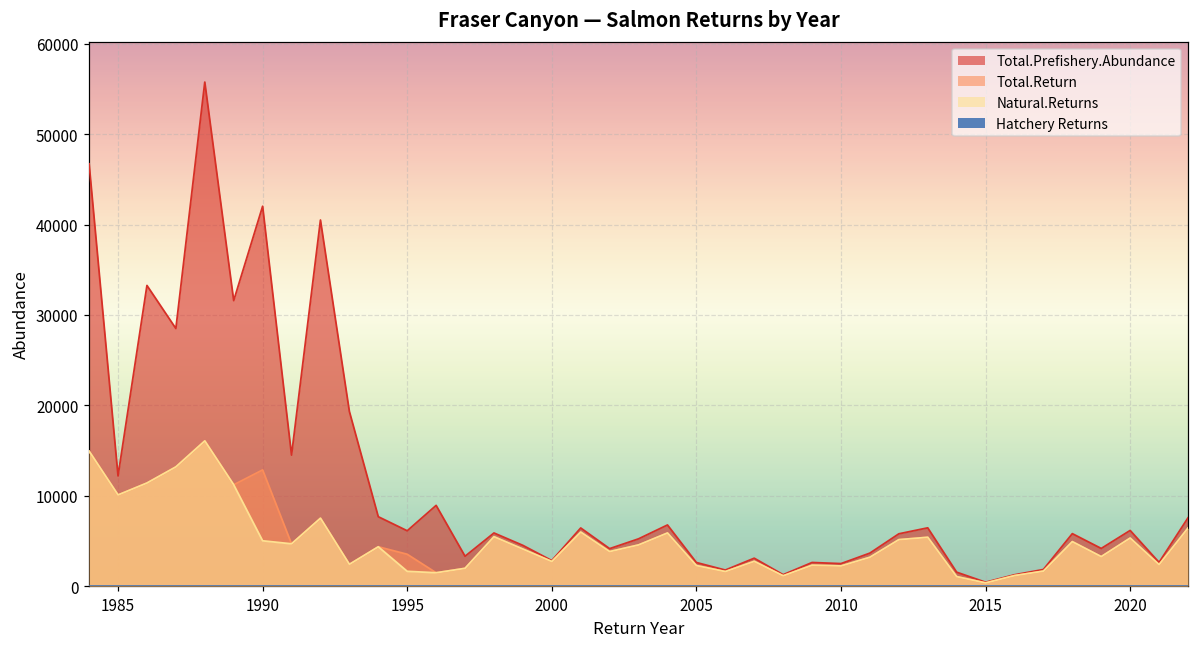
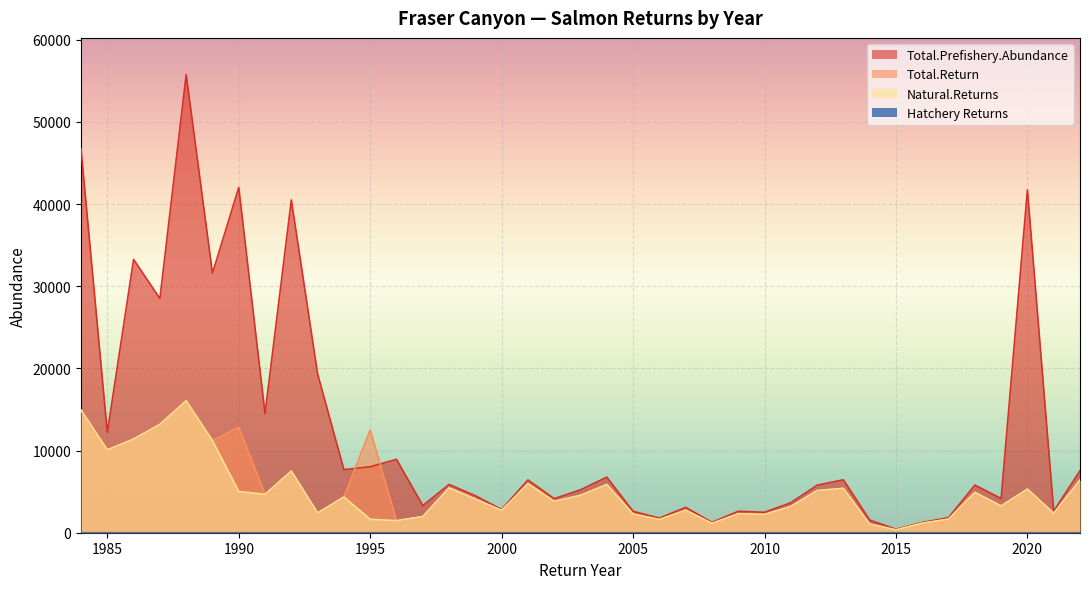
Total.Prefishery.Abundance, 1995: 6000 -> 8000
Total.Return, 1995: 4000 -> 13000
Total.Prefishery.Abundance, 2020: 6000 -> 42000
